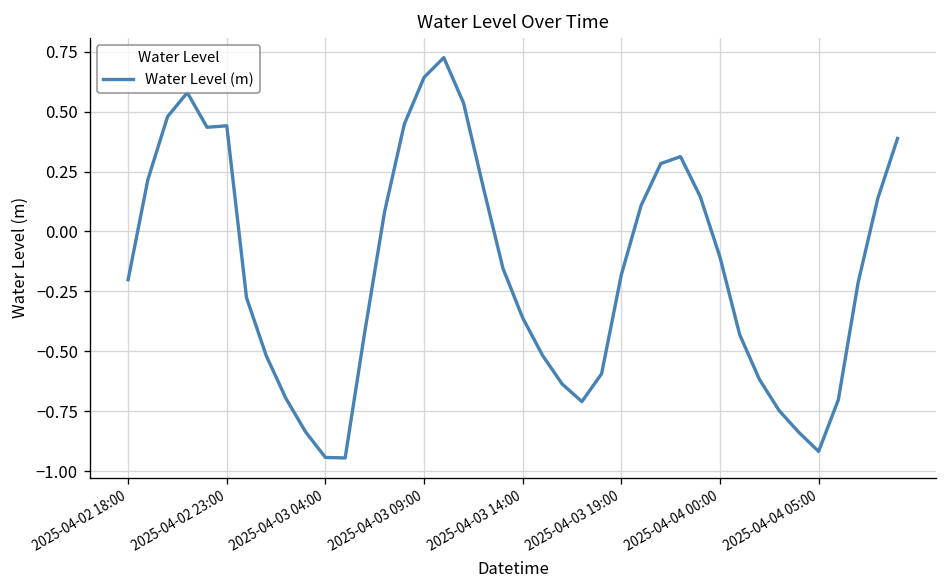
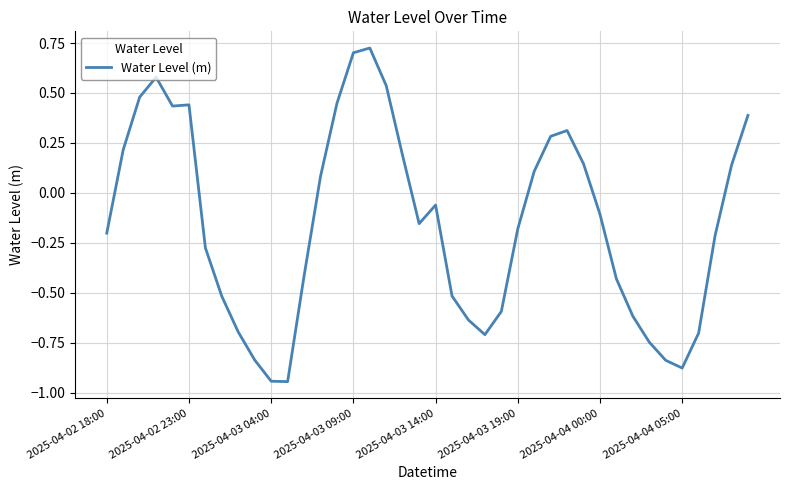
2025-04-03 09:00: 0.64 -> 0.70
2025-04-03 14:00: -0.36 -> -0.06
2025-04-04 05:00: -0.92 -> -0.88
